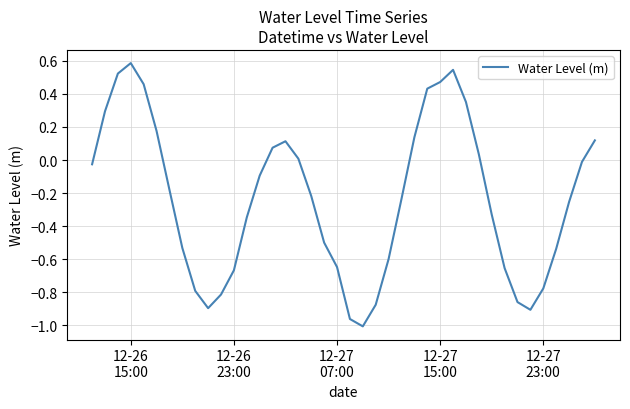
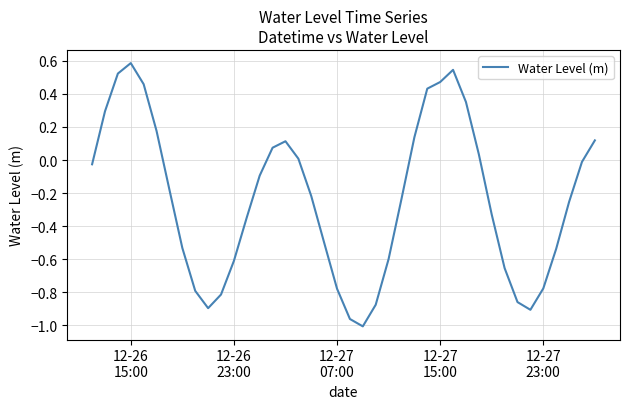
12-26 23:00: -0.67 -> -0.61
12-27 07:00: -0.65 -> -0.78
